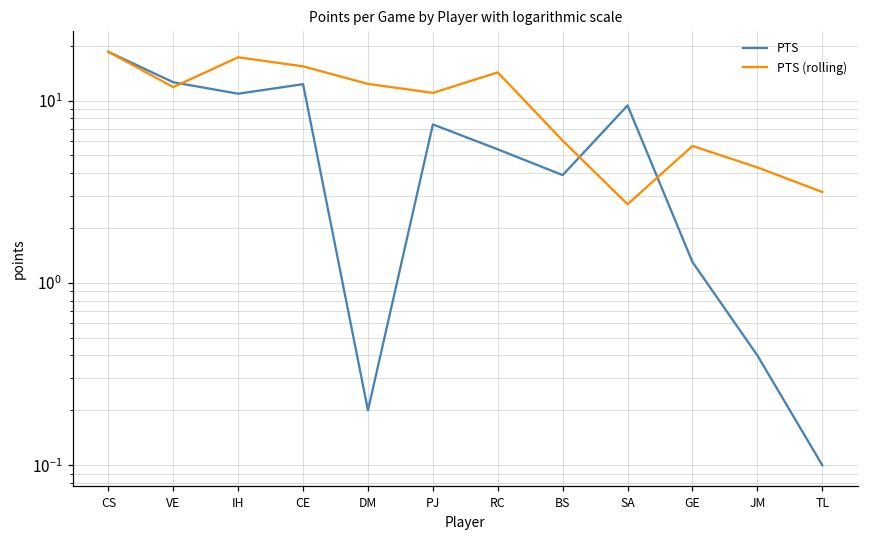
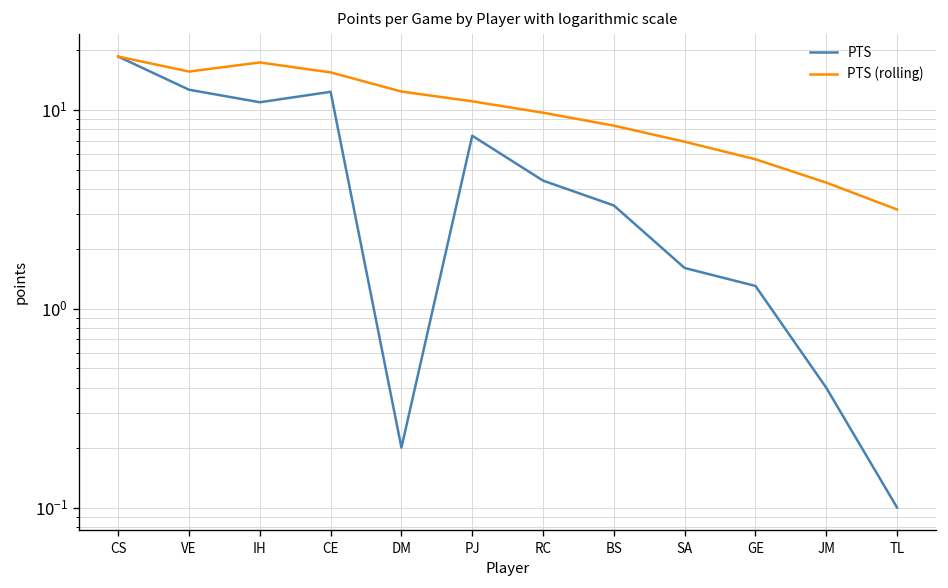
PTS (rolling), VE: 12 -> 16
PTS, RC: 5.4 -> 4.4
PTS (rolling), RC: 14 -> 10
PTS, BS: 3.9 -> 3.3
PTS (rolling), BS: 6.0 -> 8
PTS, SA: 9 -> 1.6
PTS (rolling), SA: 2.7 -> 6.9
